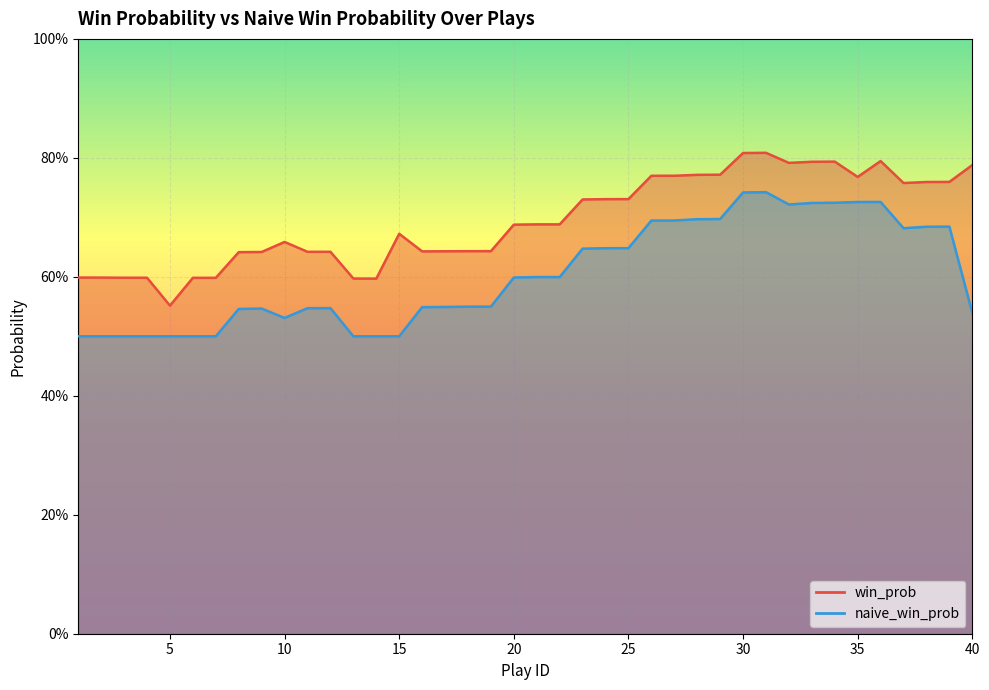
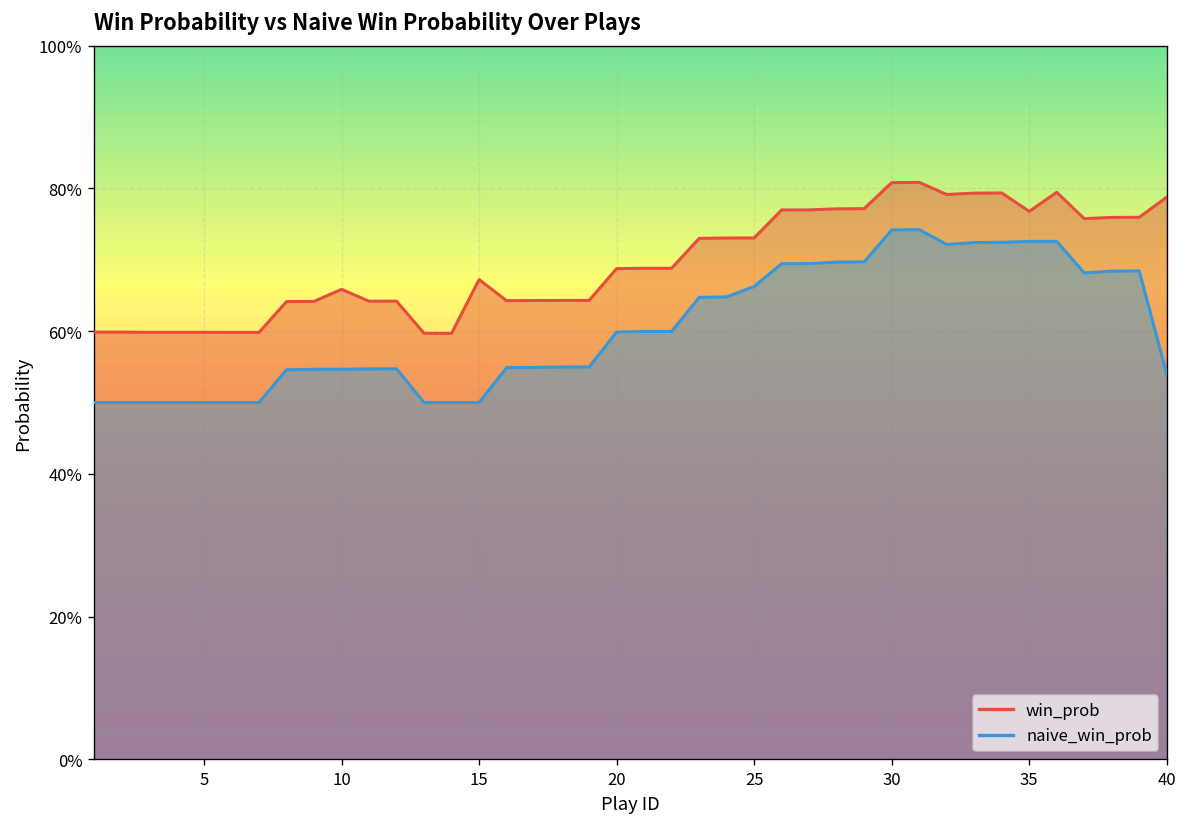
win_prob, 5: 55% -> 60%
naive_win_prob, 10: 53% -> 55%
naive_win_prob, 25: 65% -> 66%
